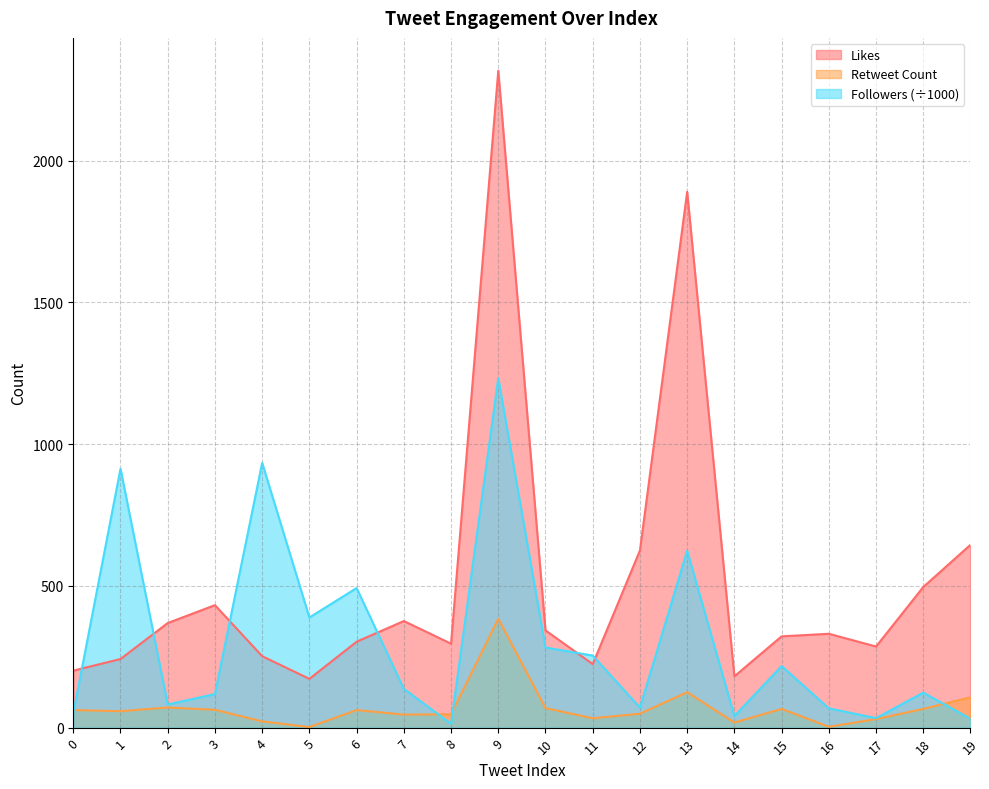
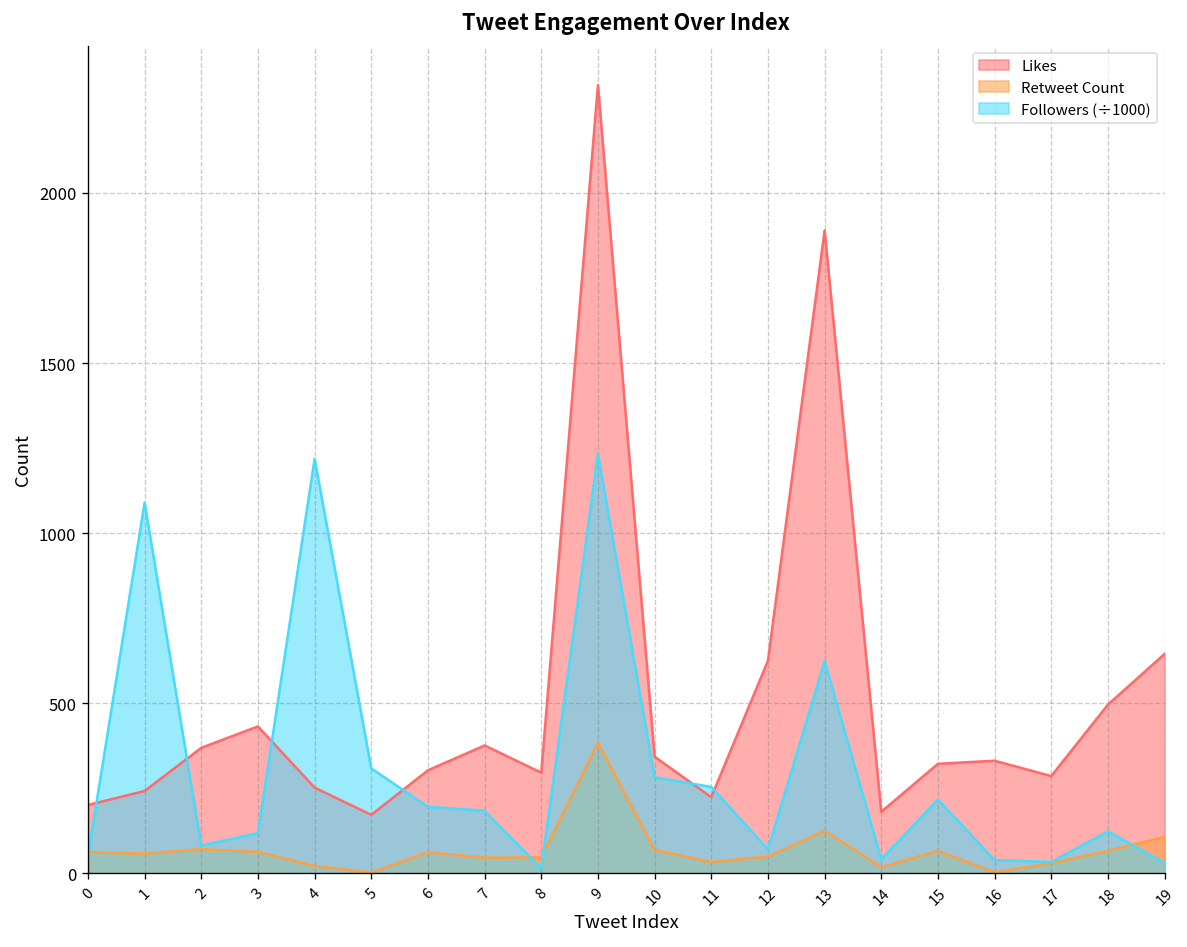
Followers (÷1000), 1: 910 -> 1090
Followers (÷1000), 4: 930 -> 1220
Followers (÷1000), 5: 390 -> 310
Followers (÷1000), 6: 490 -> 200
Followers (÷1000), 7: 140 -> 180
Followers (÷1000), 16: 70 -> 40
